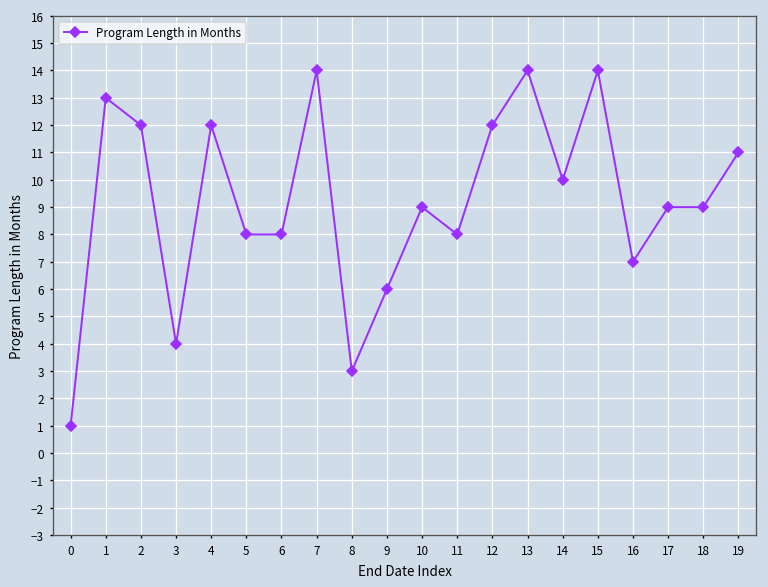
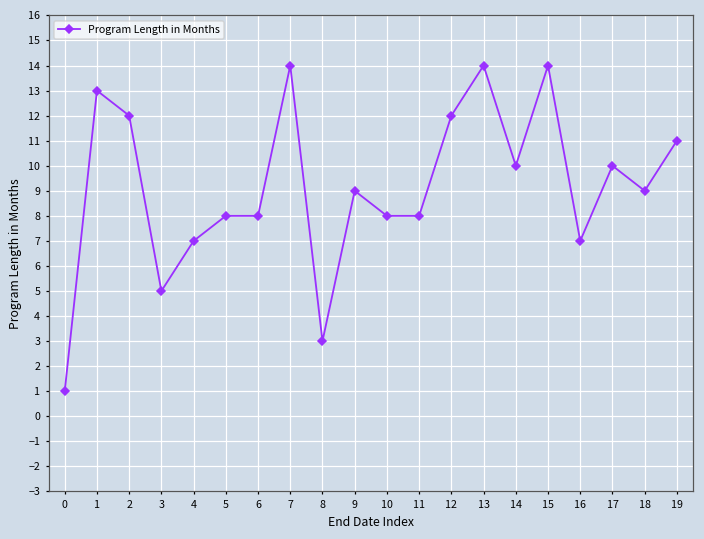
3: 4 -> 5
4: 12 -> 7
9: 6 -> 9
10: 9 -> 8
17: 9 -> 10
